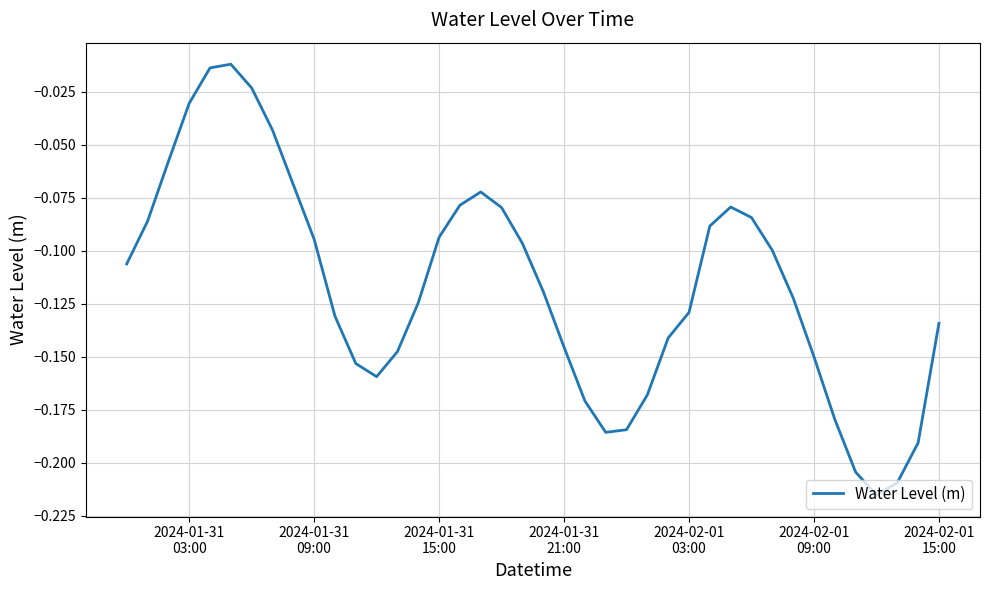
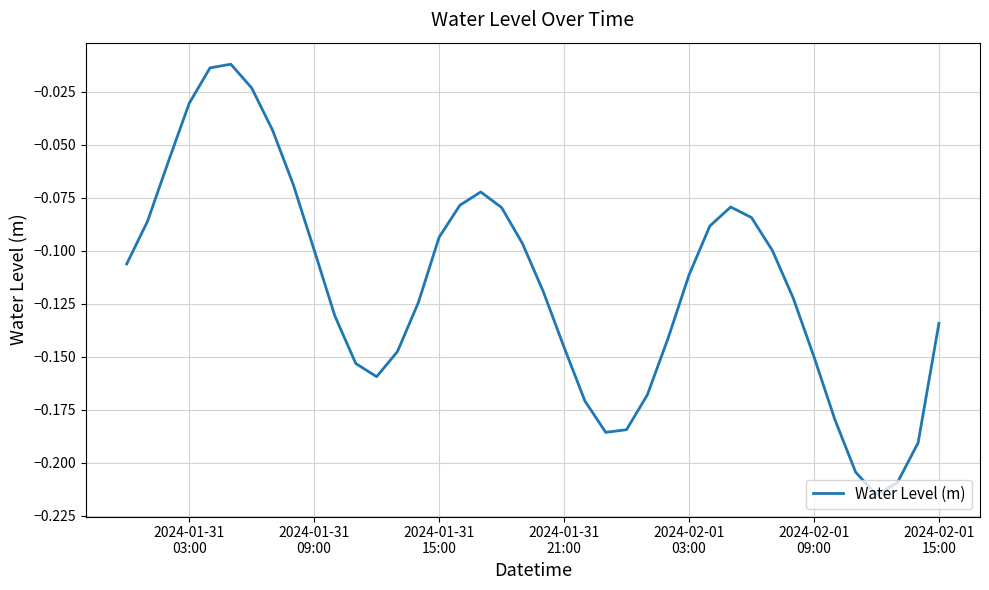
2024-01-31 09:00: -0.095 -> -0.100
2024-02-01 03:00: -0.129 -> -0.111
